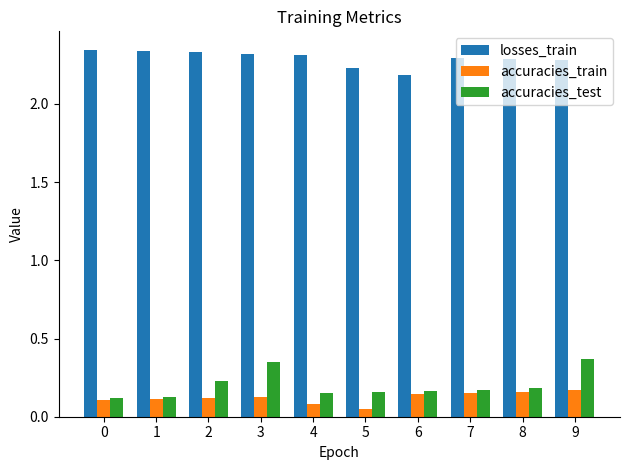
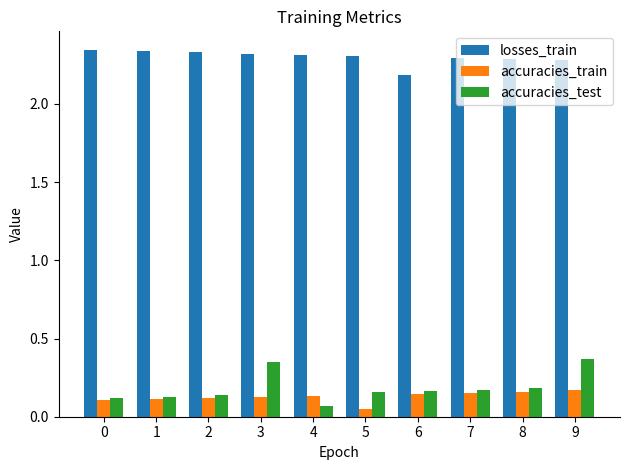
accuracies_test, 2: 0.23 -> 0.14
accuracies_train, 4: 0.08 -> 0.13
accuracies_test, 4: 0.15 -> 0.07
losses_train, 5: 2.23 -> 2.31
